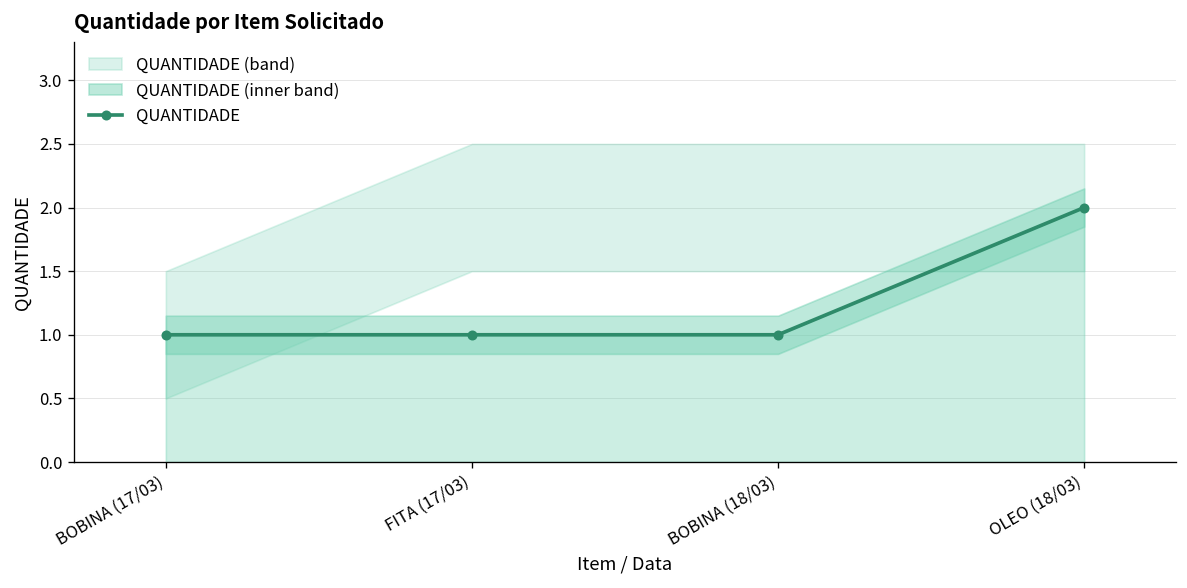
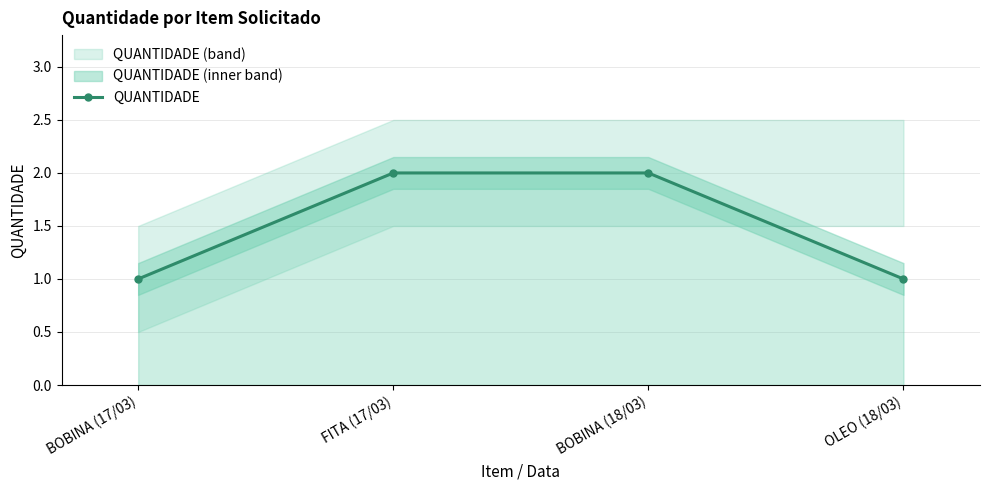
QUANTIDADE, FITA (17/03): 1 -> 2
QUANTIDADE, BOBINA (18/03): 1 -> 2
QUANTIDADE, OLEO (18/03): 2 -> 1
